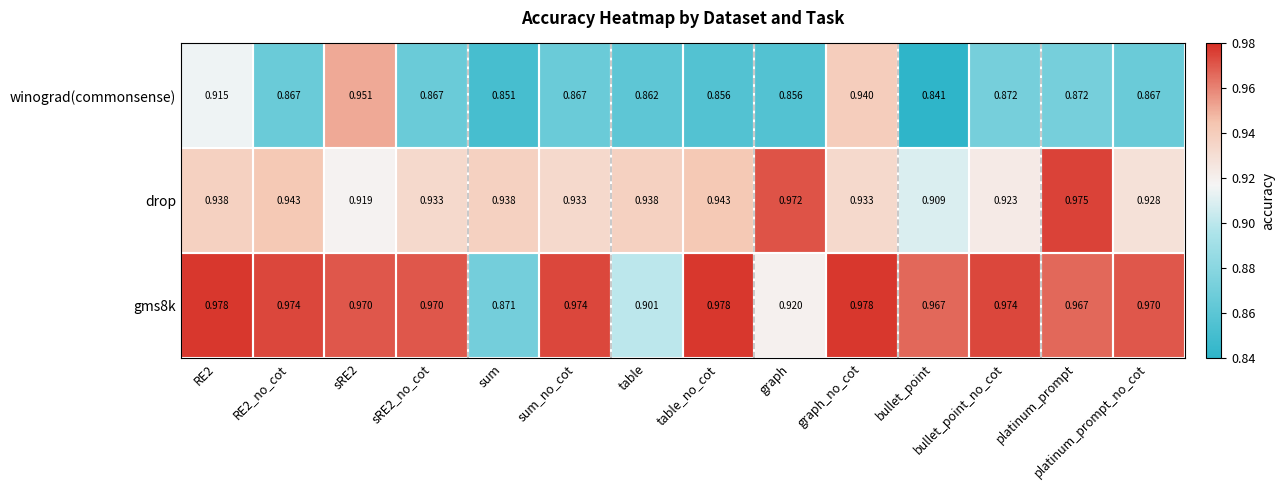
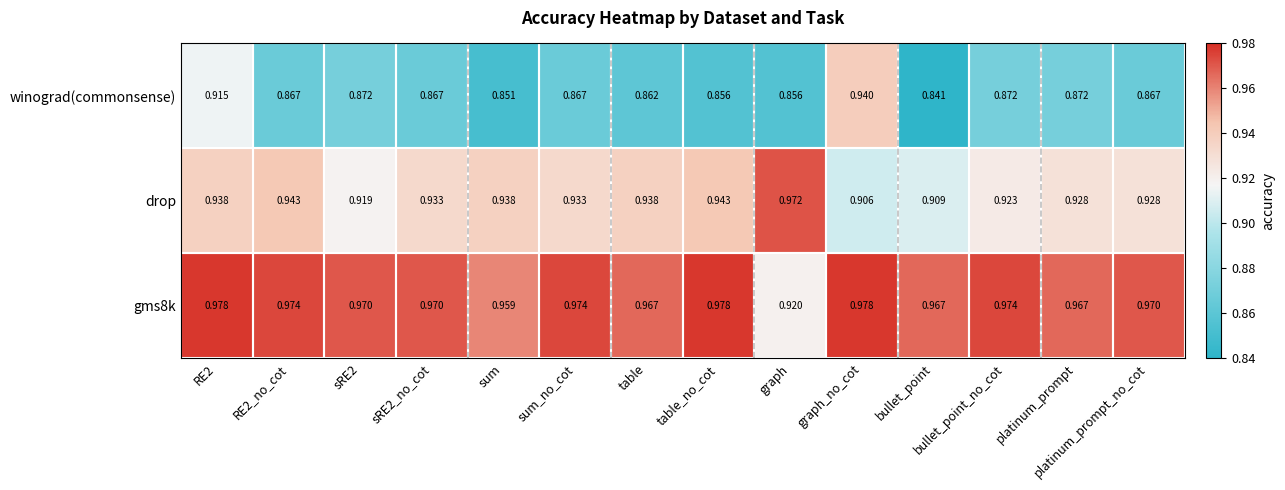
winograd(commonsense), sRE2: 0.951 -> 0.872
drop, graph_no_cot: 0.933 -> 0.906
drop, platinum_prompt: 0.975 -> 0.928
gms8k, sum: 0.871 -> 0.959
gms8k, table: 0.901 -> 0.967
